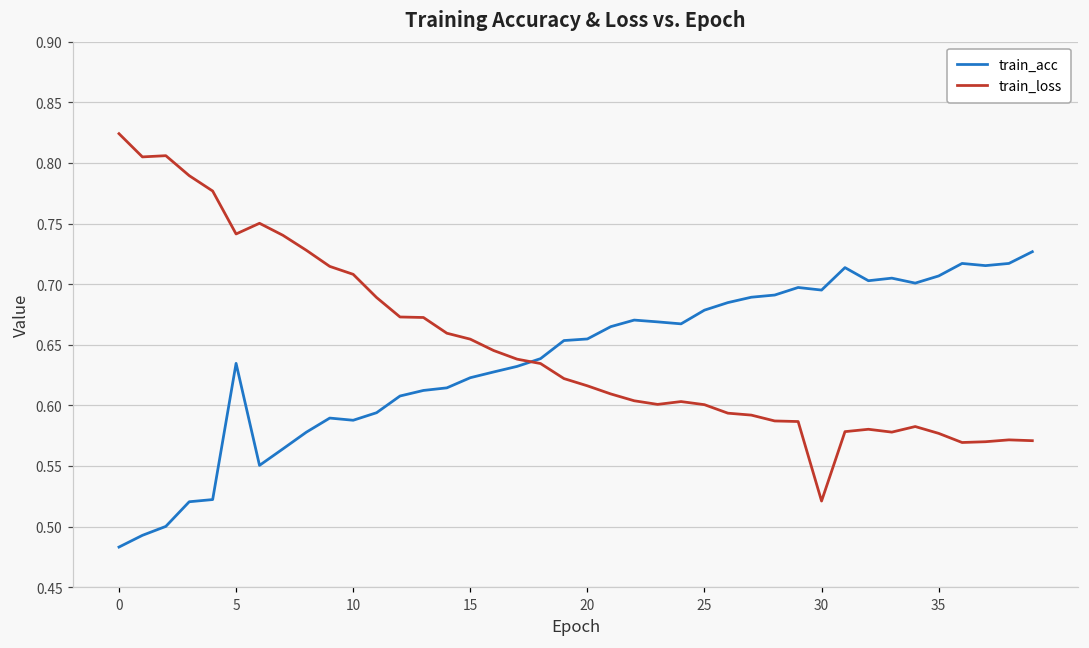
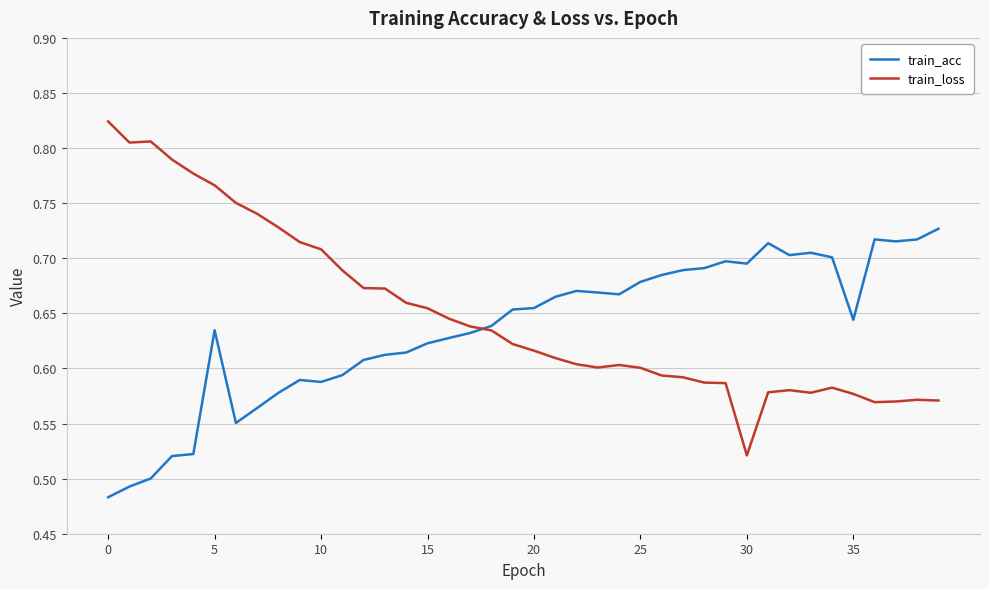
train_loss, 5: 0.741 -> 0.766
train_acc, 35: 0.707 -> 0.644
